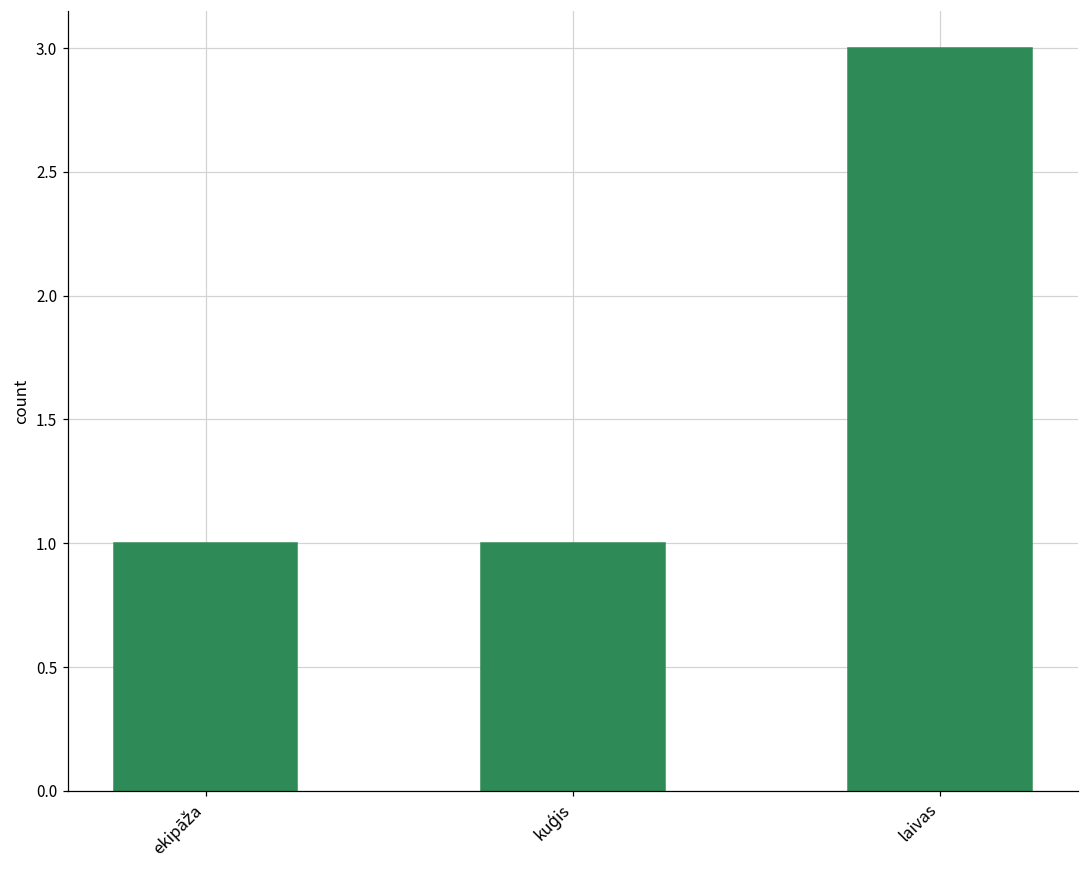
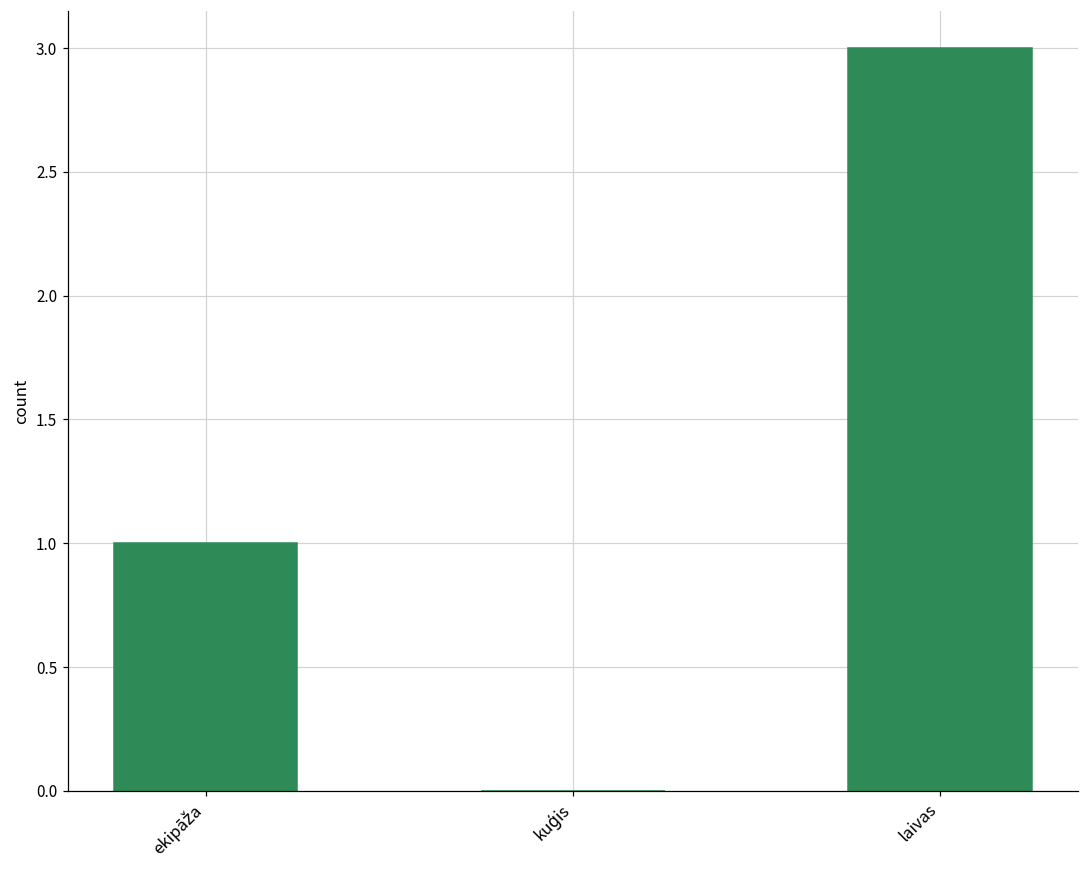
kuģis: 1 -> 0
